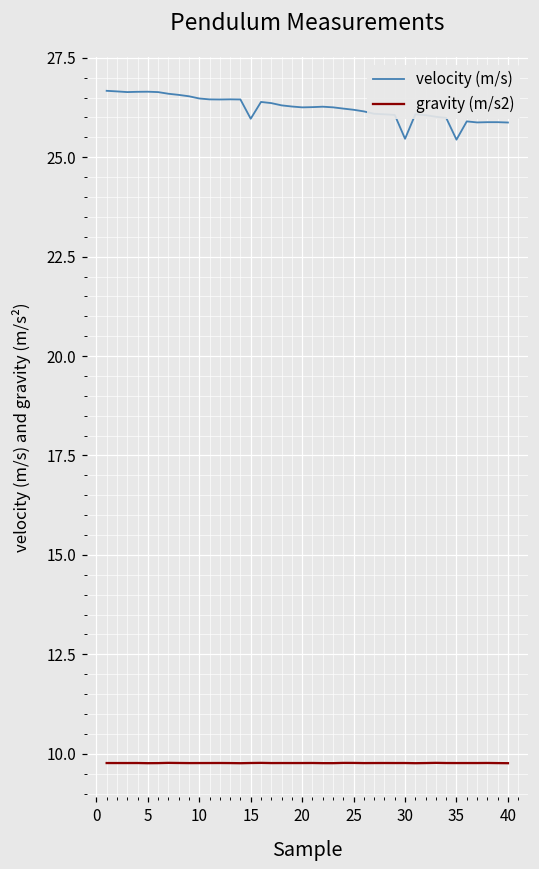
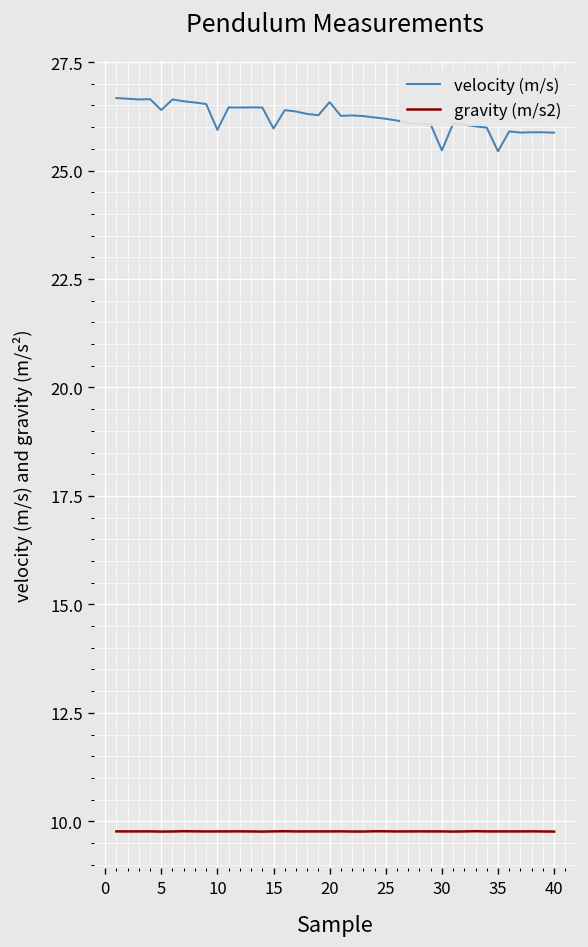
velocity (m/s), 5: 26.6 -> 26.4
velocity (m/s), 10: 26.5 -> 25.9
velocity (m/s), 20: 26.3 -> 26.6
